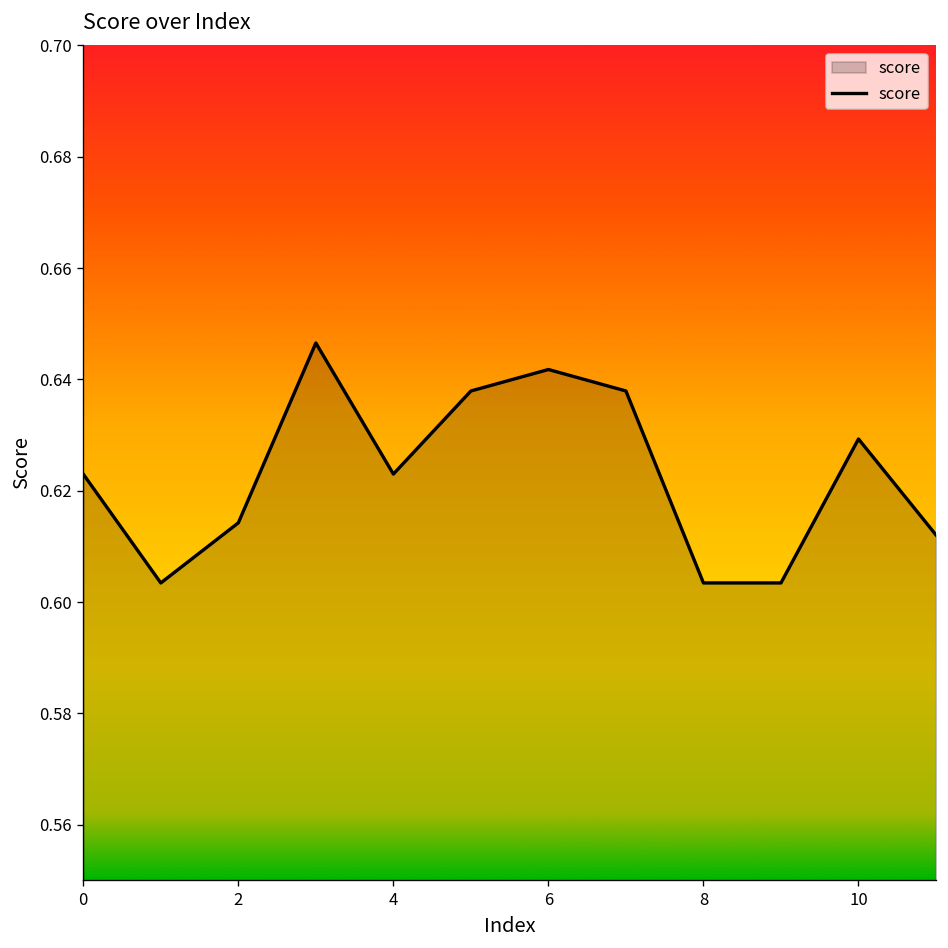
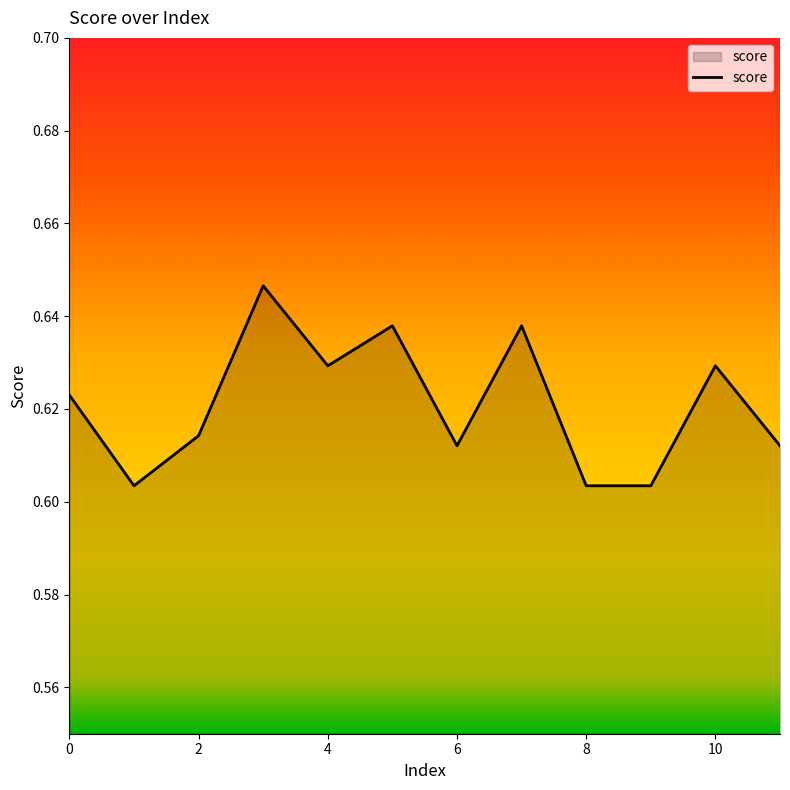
4: 0.623 -> 0.629
6: 0.642 -> 0.612
